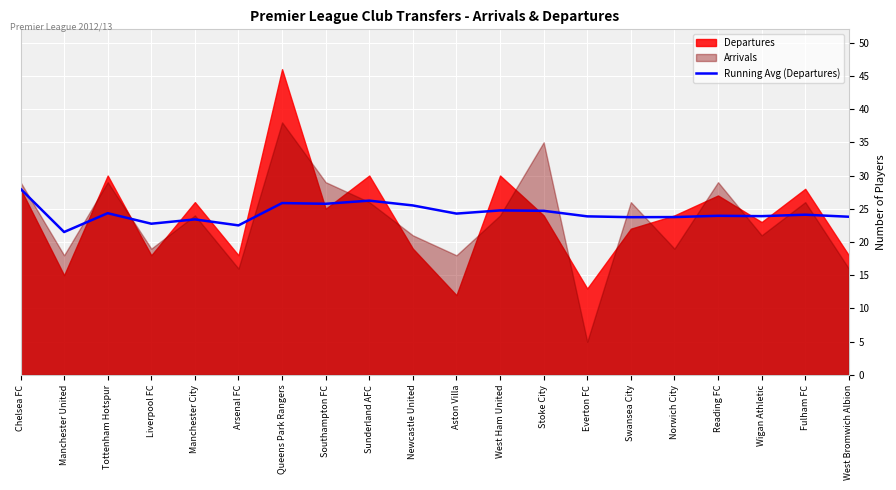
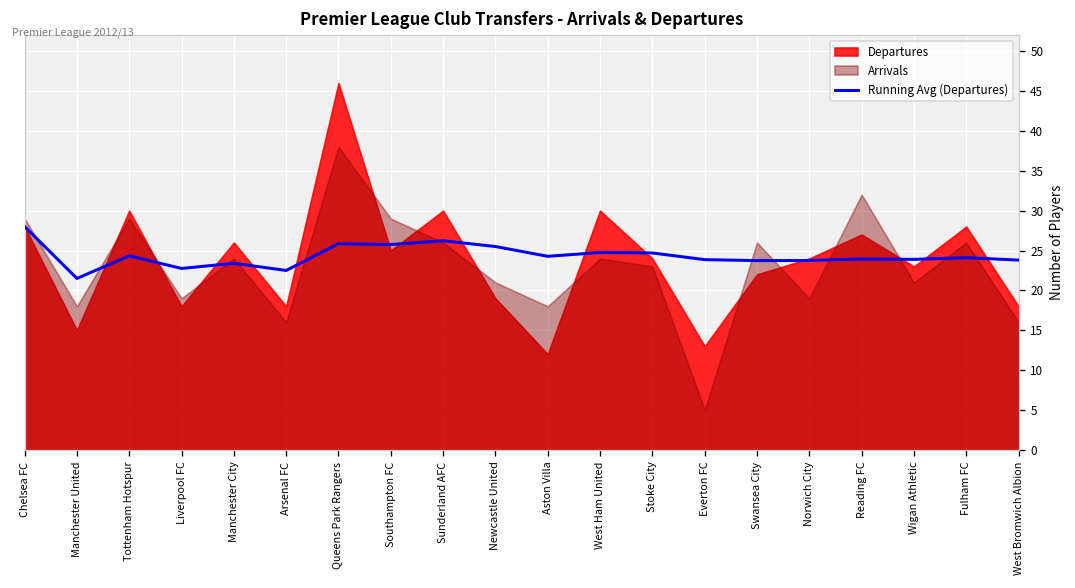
Arrivals, Stoke City: 35 -> 23
Arrivals, Reading FC: 29 -> 32
